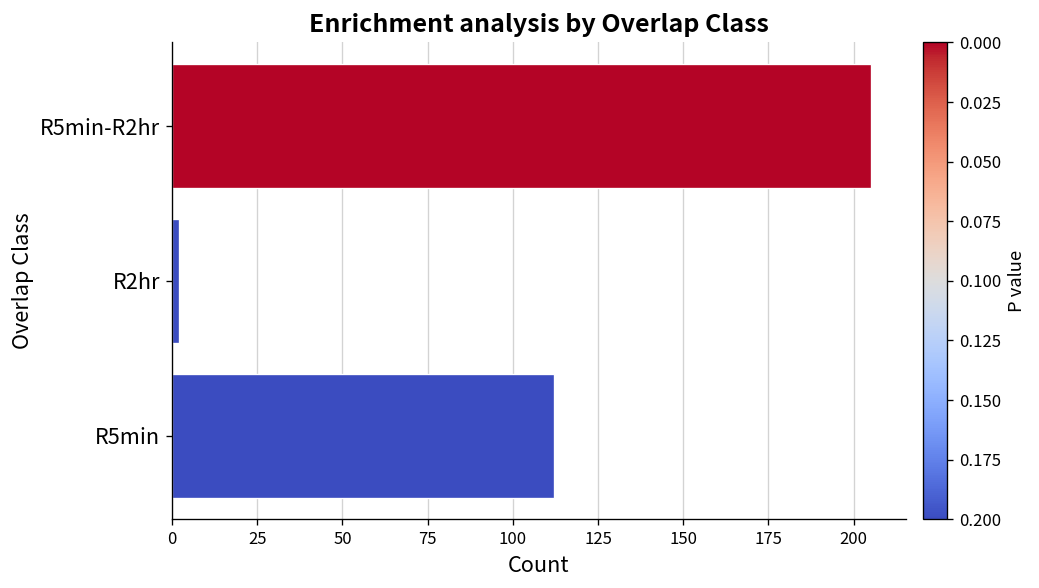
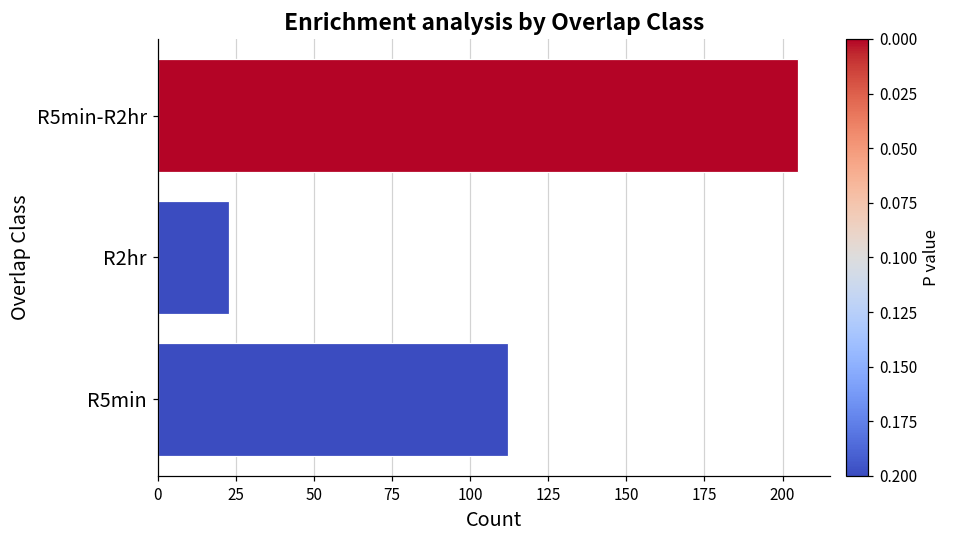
R2hr: 2 -> 23
